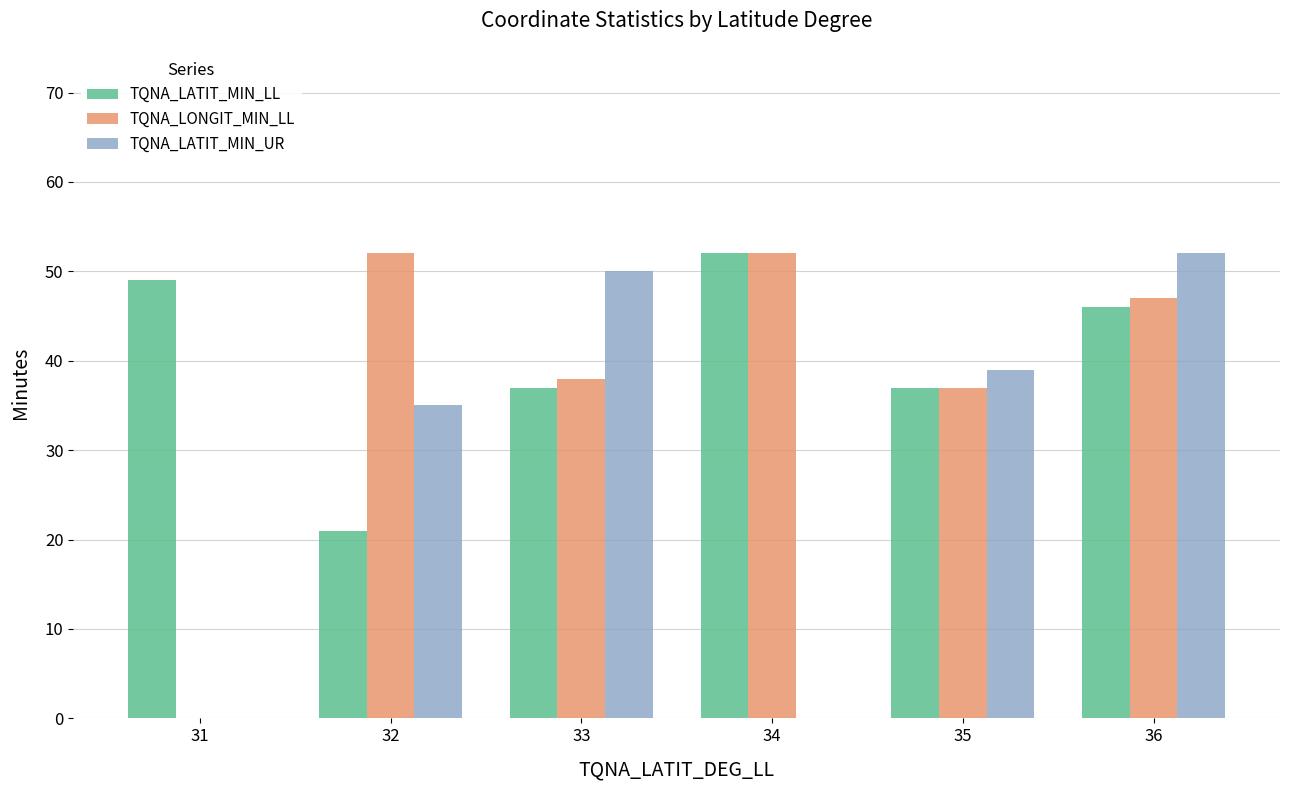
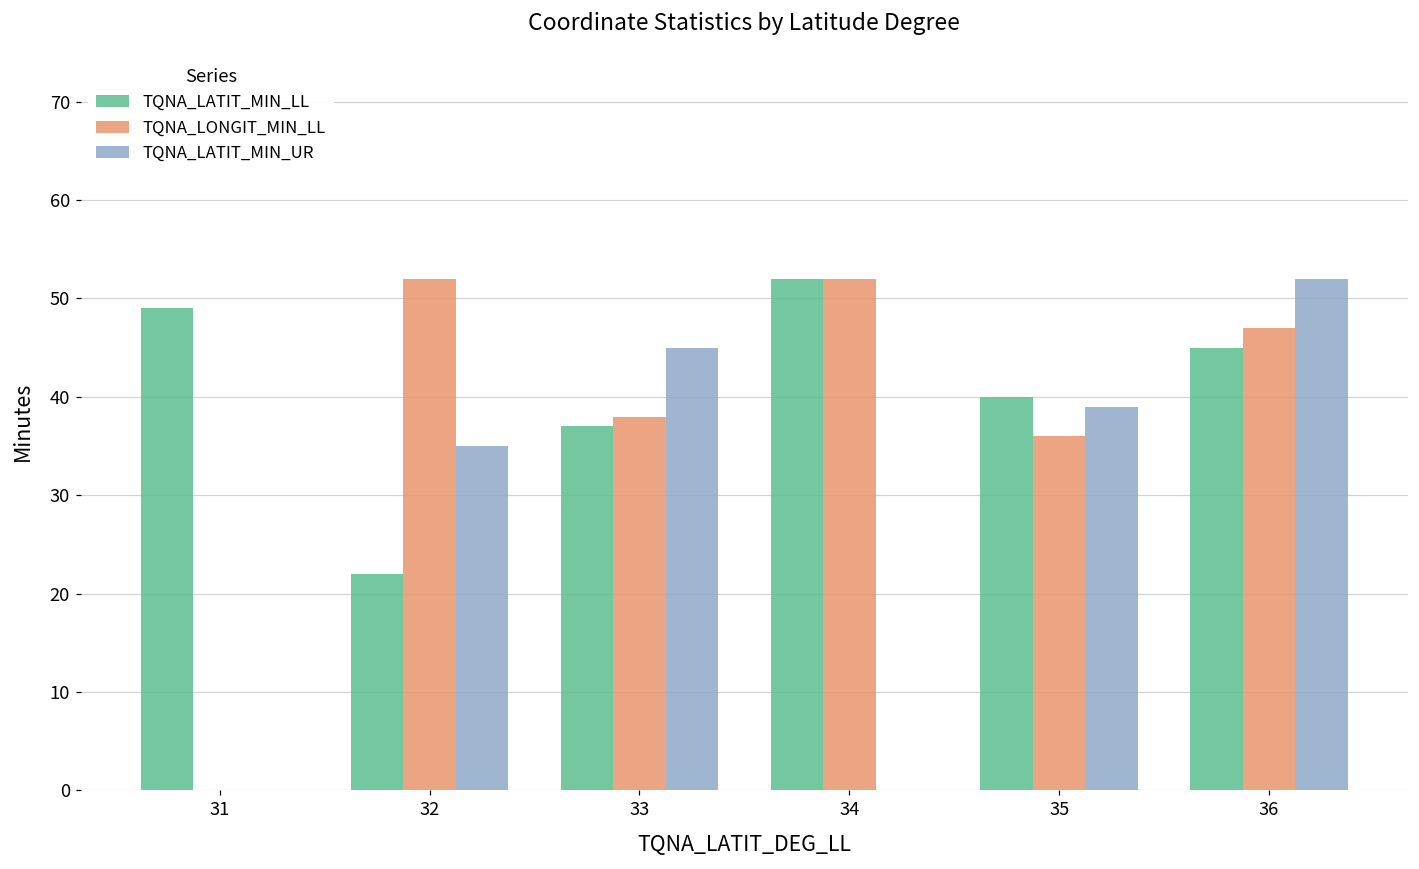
TQNA_LATIT_MIN_LL, 32: 21 -> 22
TQNA_LATIT_MIN_UR, 33: 50 -> 45
TQNA_LATIT_MIN_LL, 35: 37 -> 40
TQNA_LONGIT_MIN_LL, 35: 37 -> 36
TQNA_LATIT_MIN_LL, 36: 46 -> 45
